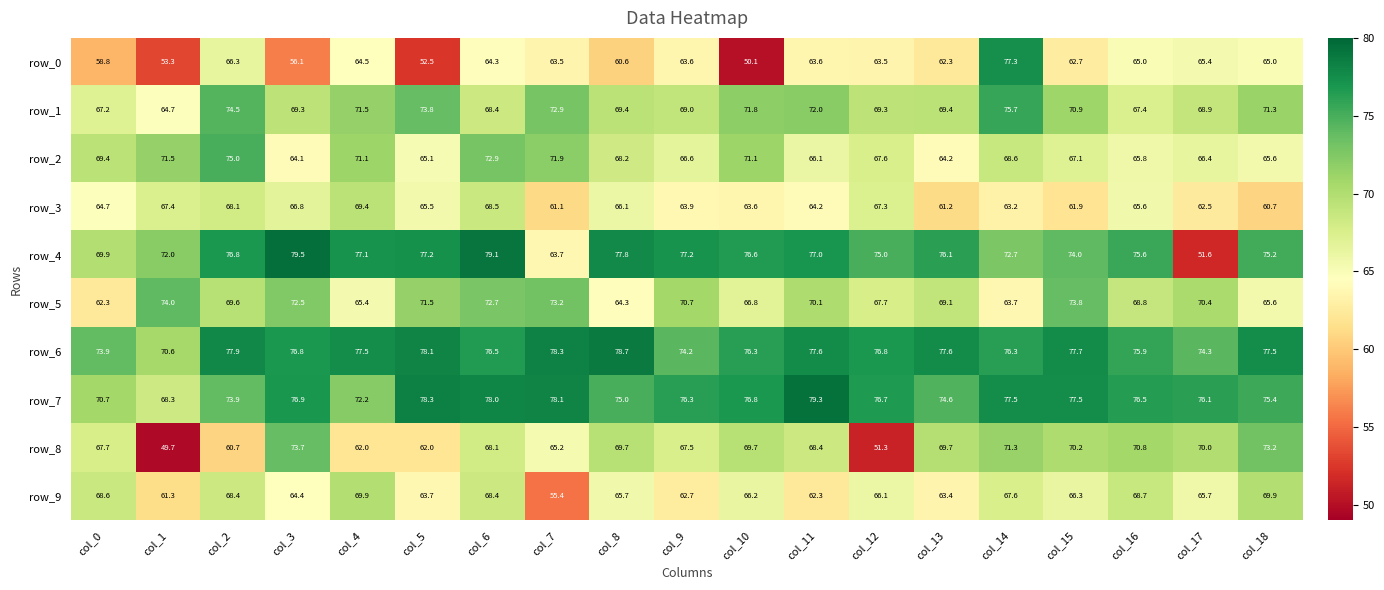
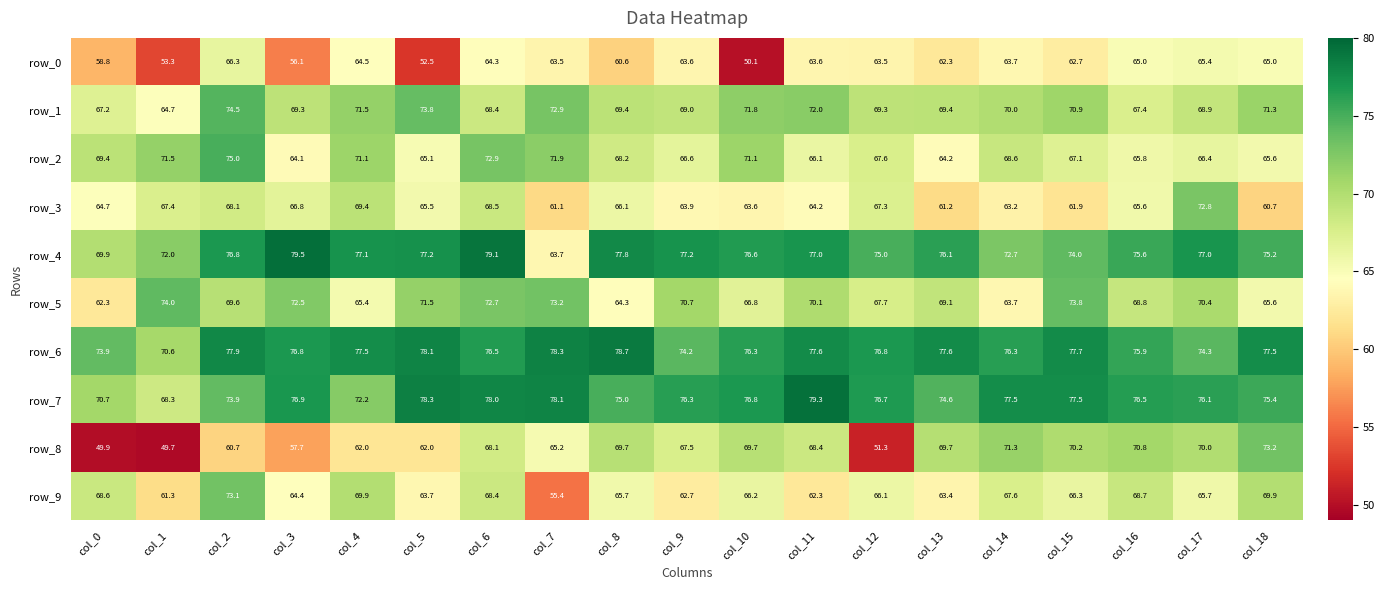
row_0, col_14: 77.3 -> 63.7
row_1, col_14: 75.7 -> 70.0
row_3, col_17: 62.5 -> 72.8
row_4, col_17: 51.6 -> 77.0
row_8, col_0: 67.7 -> 49.9
row_8, col_3: 73.7 -> 57.7
row_9, col_2: 68.4 -> 73.1
